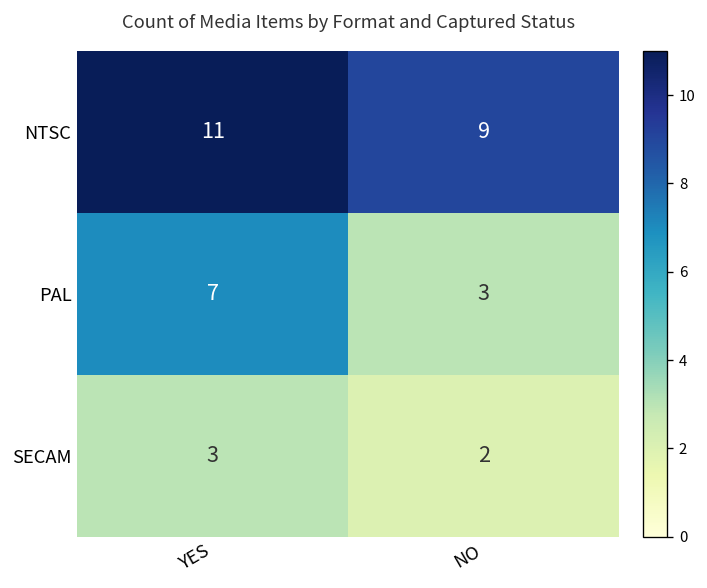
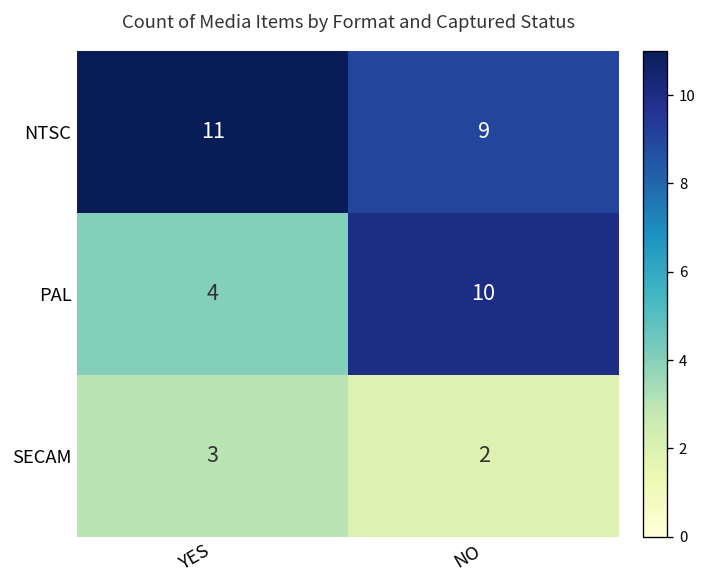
PAL, YES: 7 -> 4
PAL, NO: 3 -> 10
